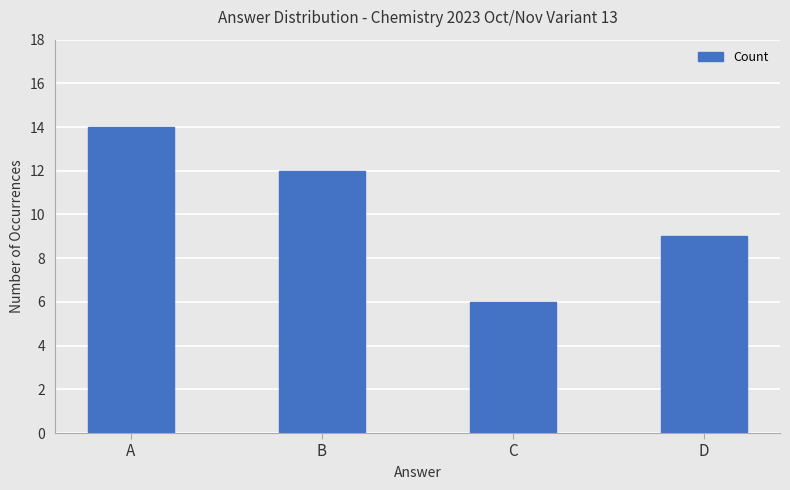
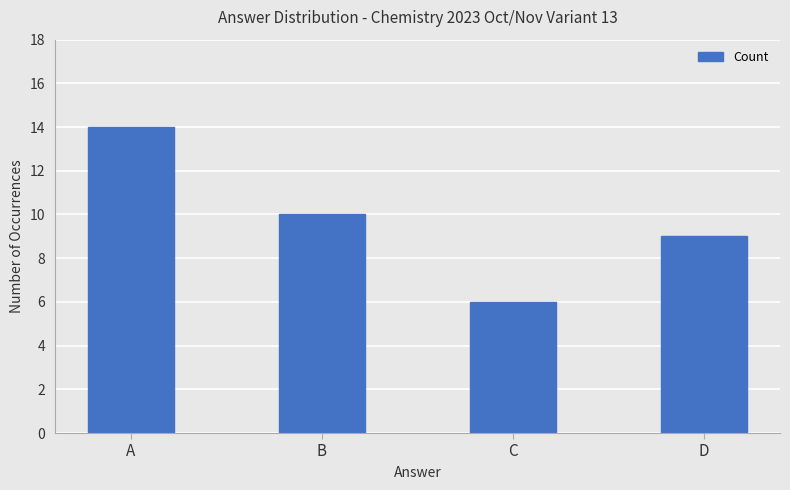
B: 12 -> 10
